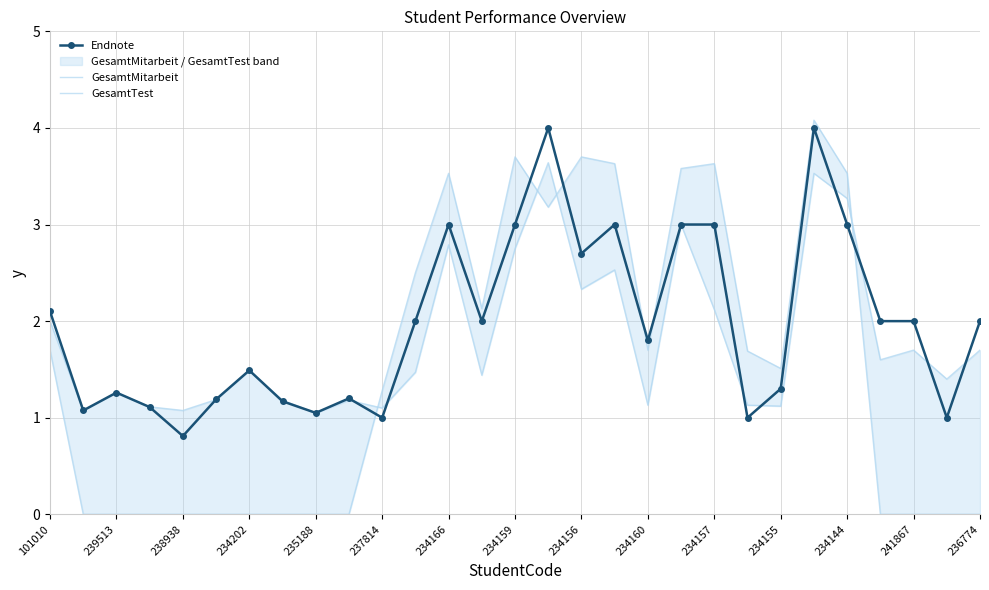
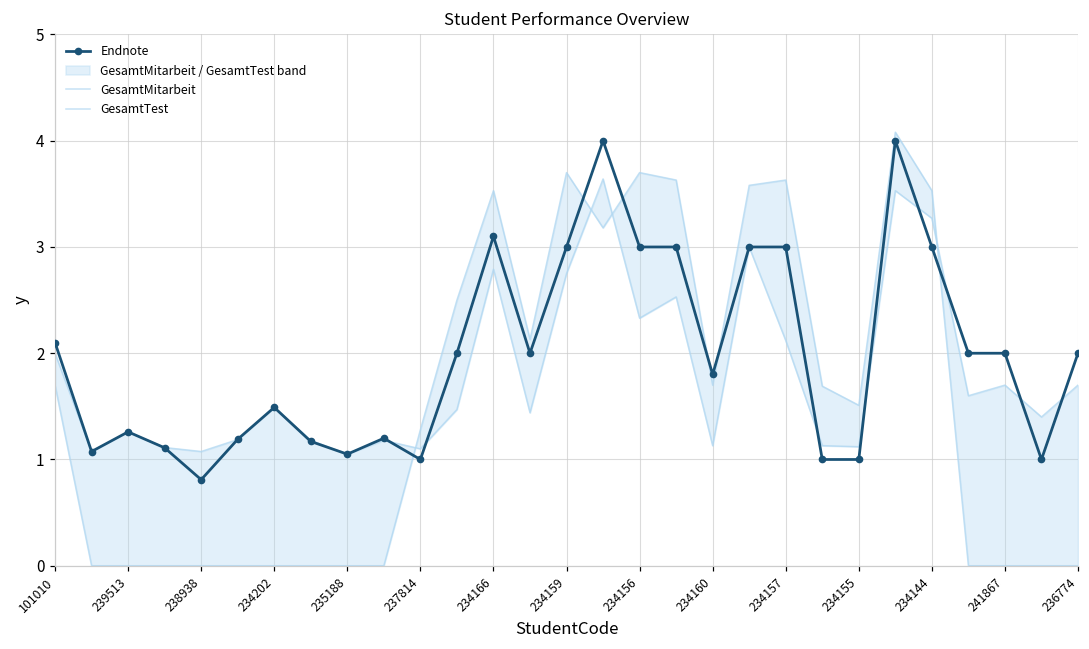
Endnote, 234166: 3.0 -> 3.1
Endnote, 234156: 2.7 -> 3.0
Endnote, 234155: 1.3 -> 1.0
